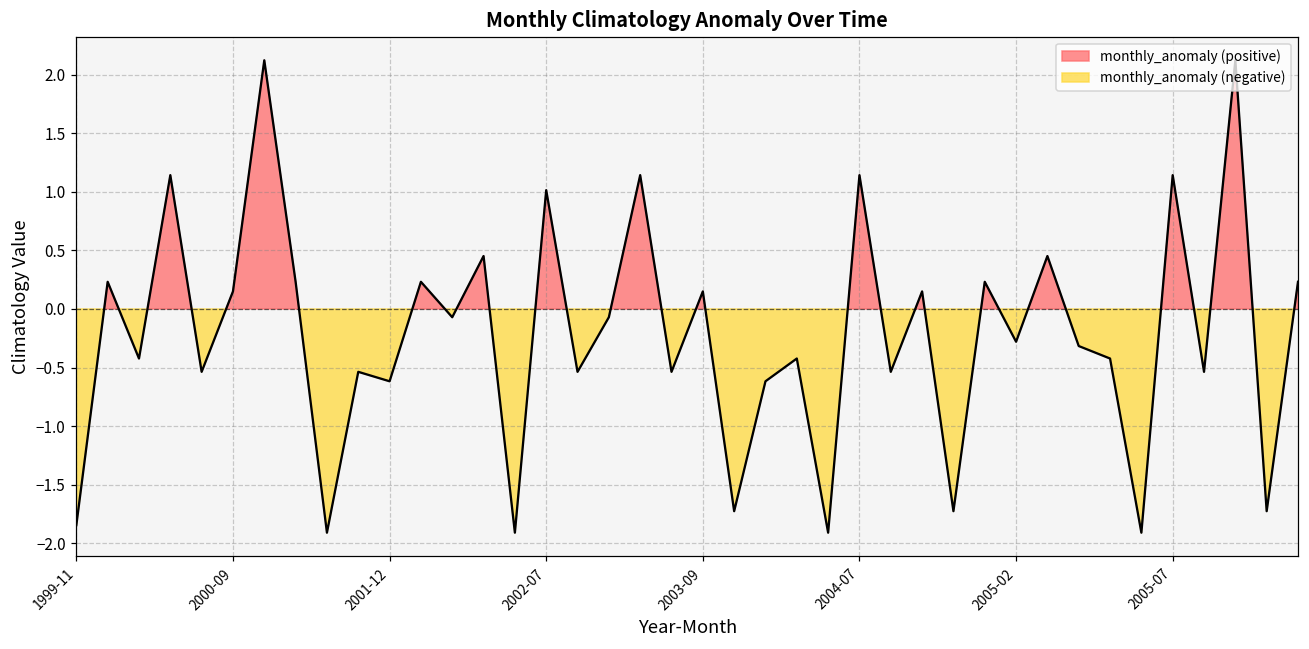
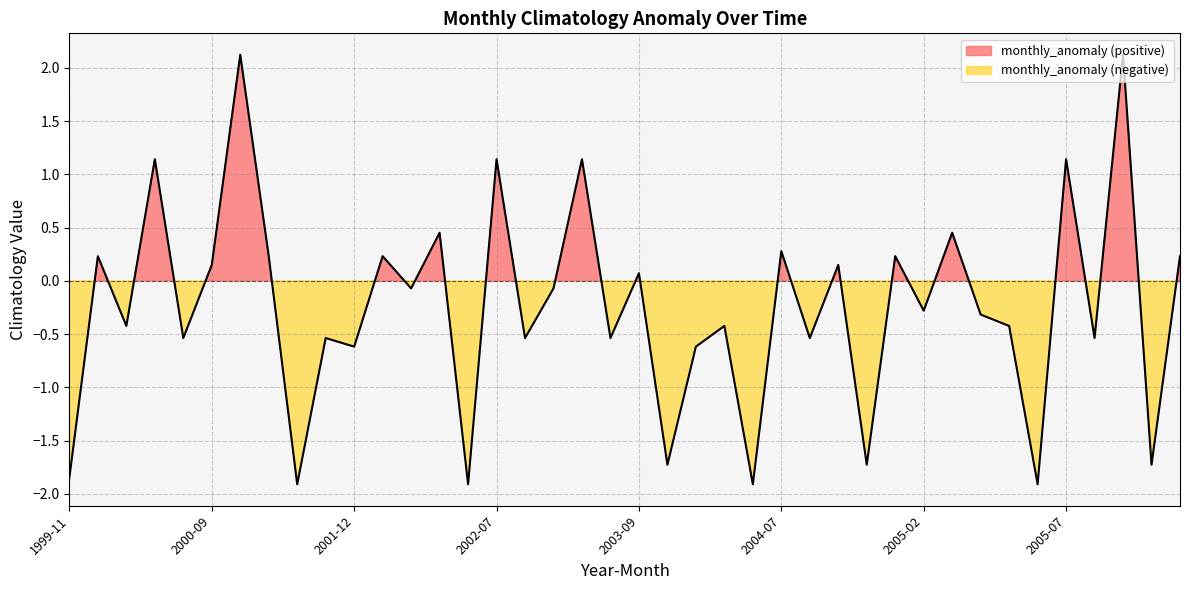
2002-07: 1.01 -> 1.14
2003-09: 0.15 -> 0.07
2004-07: 1.14 -> 0.28
